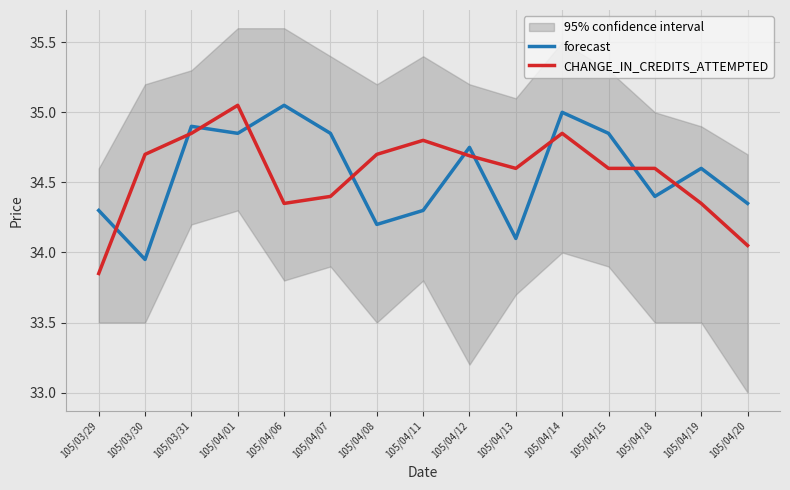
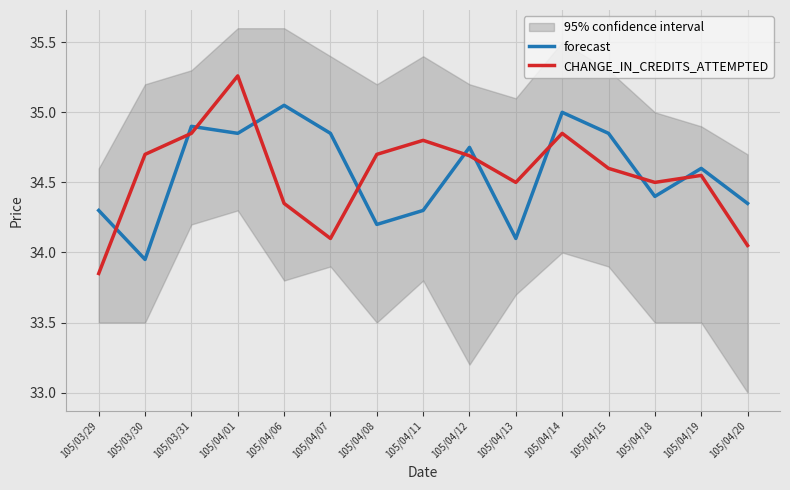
CHANGE_IN_CREDITS_ATTEMPTED, 105/04/01: 35.05 -> 35.26
CHANGE_IN_CREDITS_ATTEMPTED, 105/04/07: 34.4 -> 34.1
CHANGE_IN_CREDITS_ATTEMPTED, 105/04/13: 34.6 -> 34.5
CHANGE_IN_CREDITS_ATTEMPTED, 105/04/18: 34.6 -> 34.5
CHANGE_IN_CREDITS_ATTEMPTED, 105/04/19: 34.35 -> 34.55
